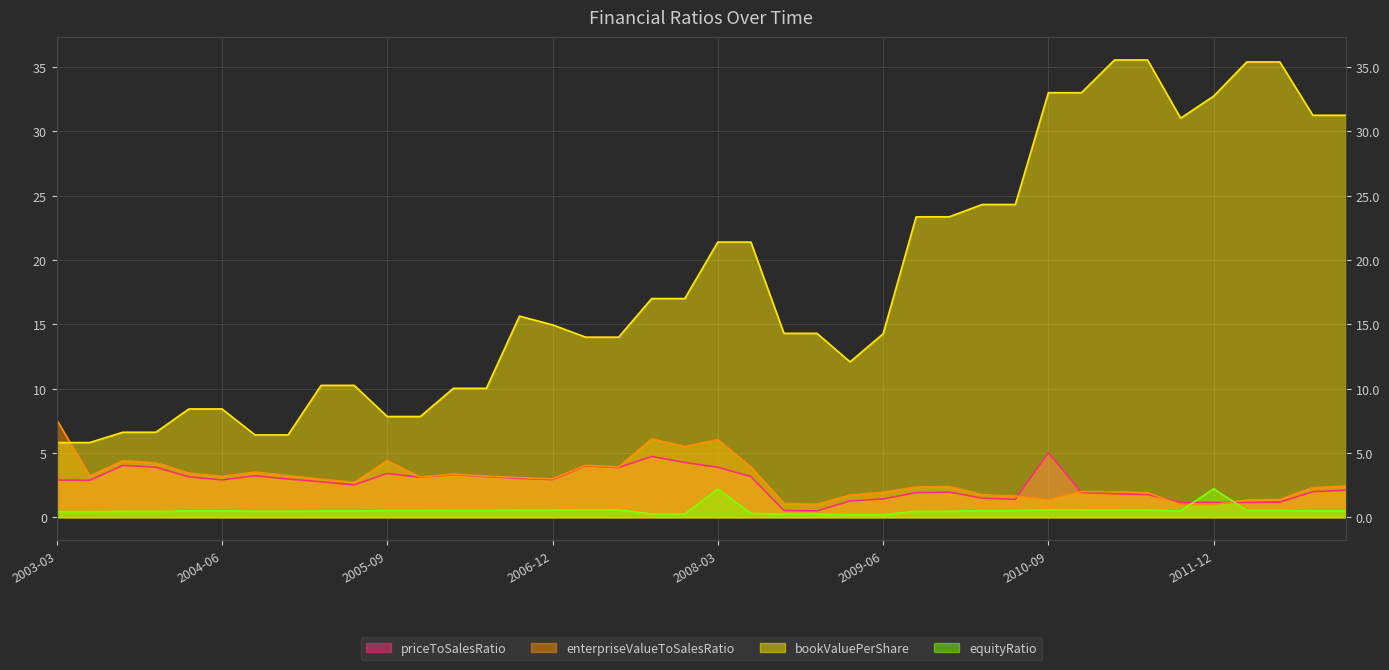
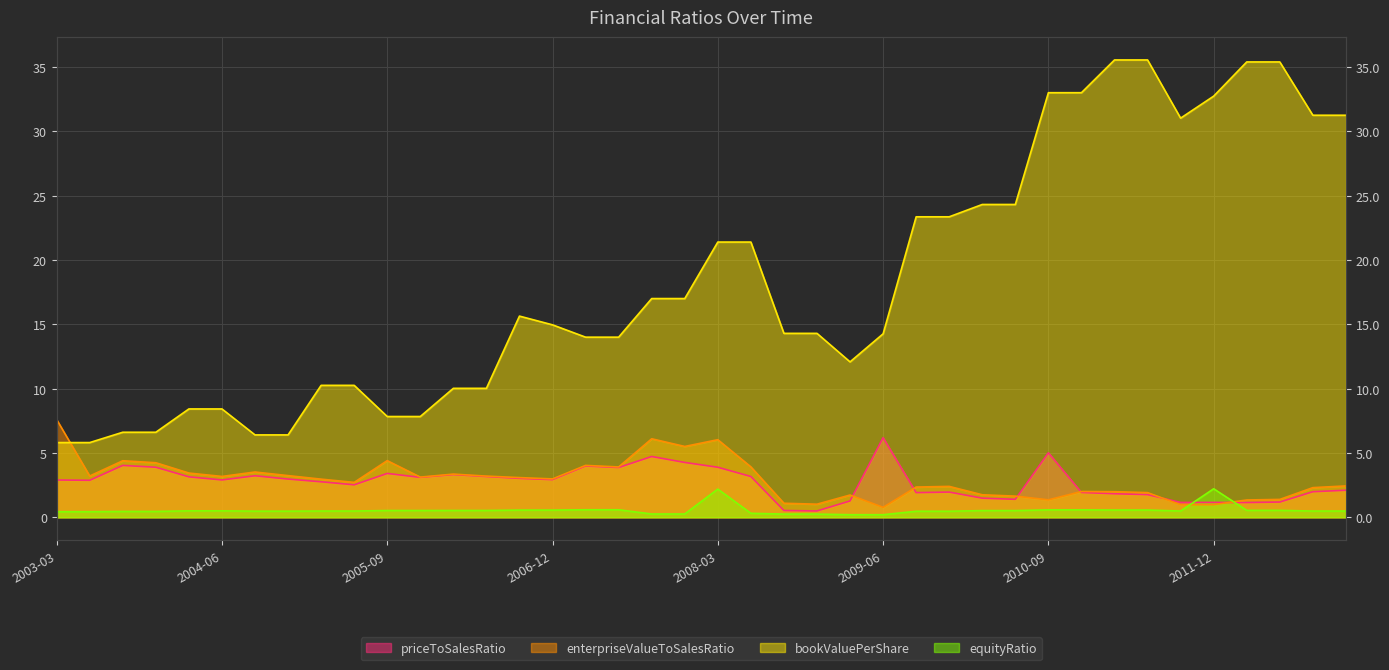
priceToSalesRatio, 2009-06: 1.4 -> 6.2
enterpriseValueToSalesRatio, 2009-06: 1.9 -> 0.8
